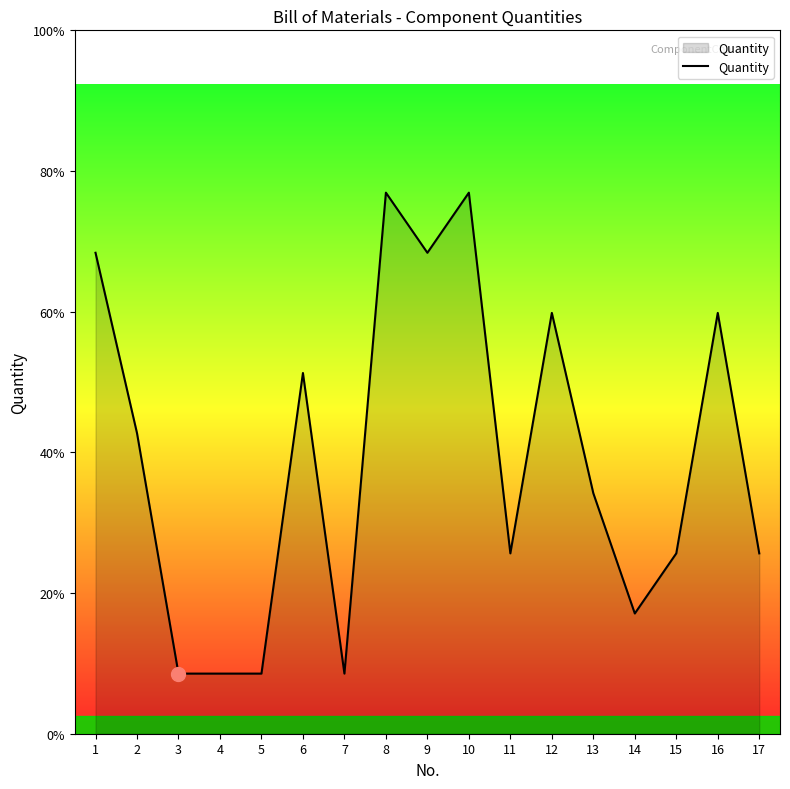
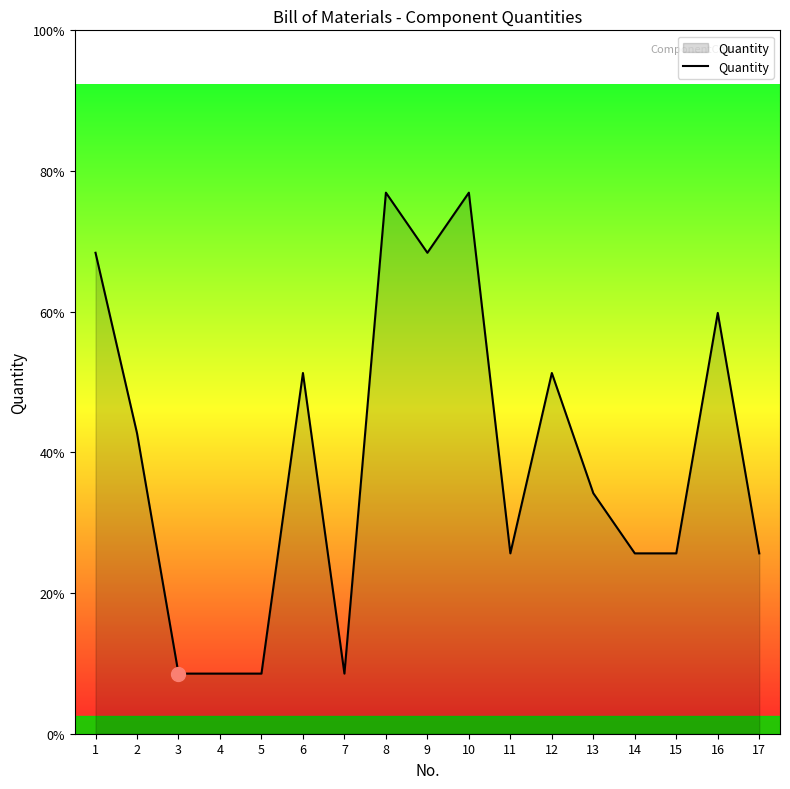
Quantity, 12: 60% -> 51%
Quantity, 14: 17% -> 26%
